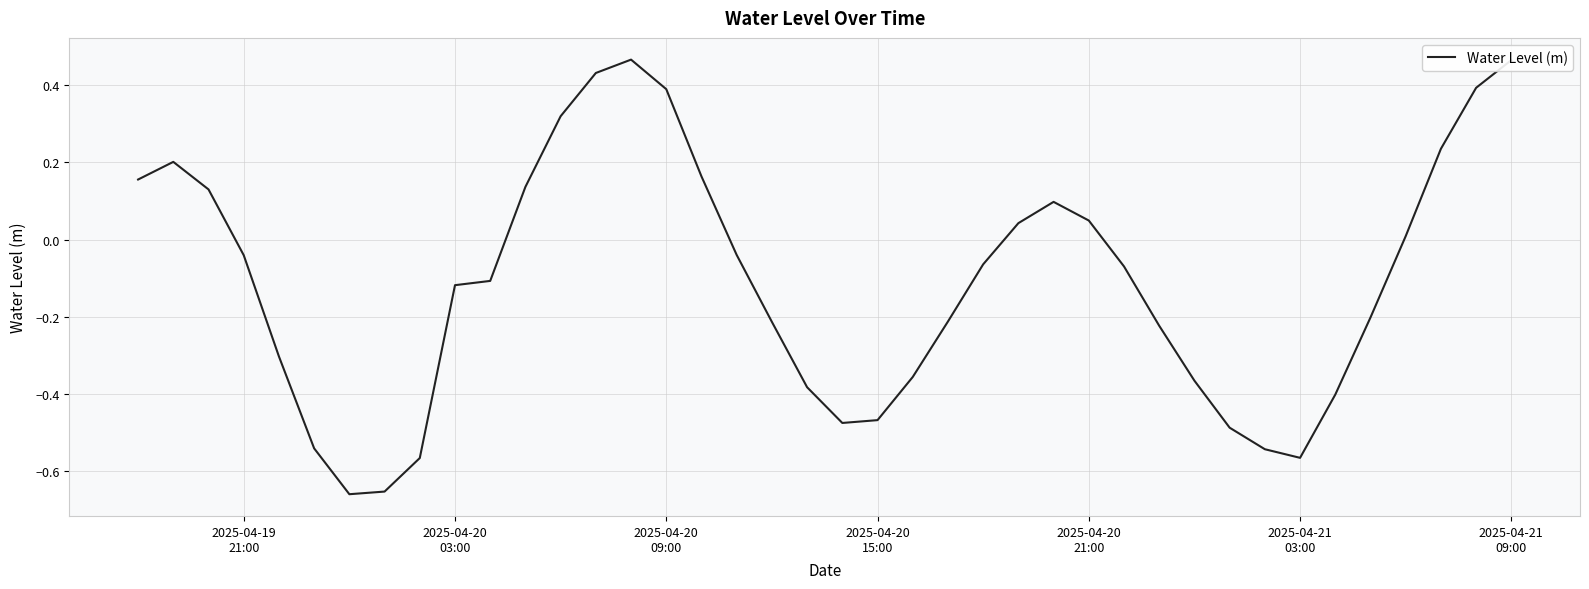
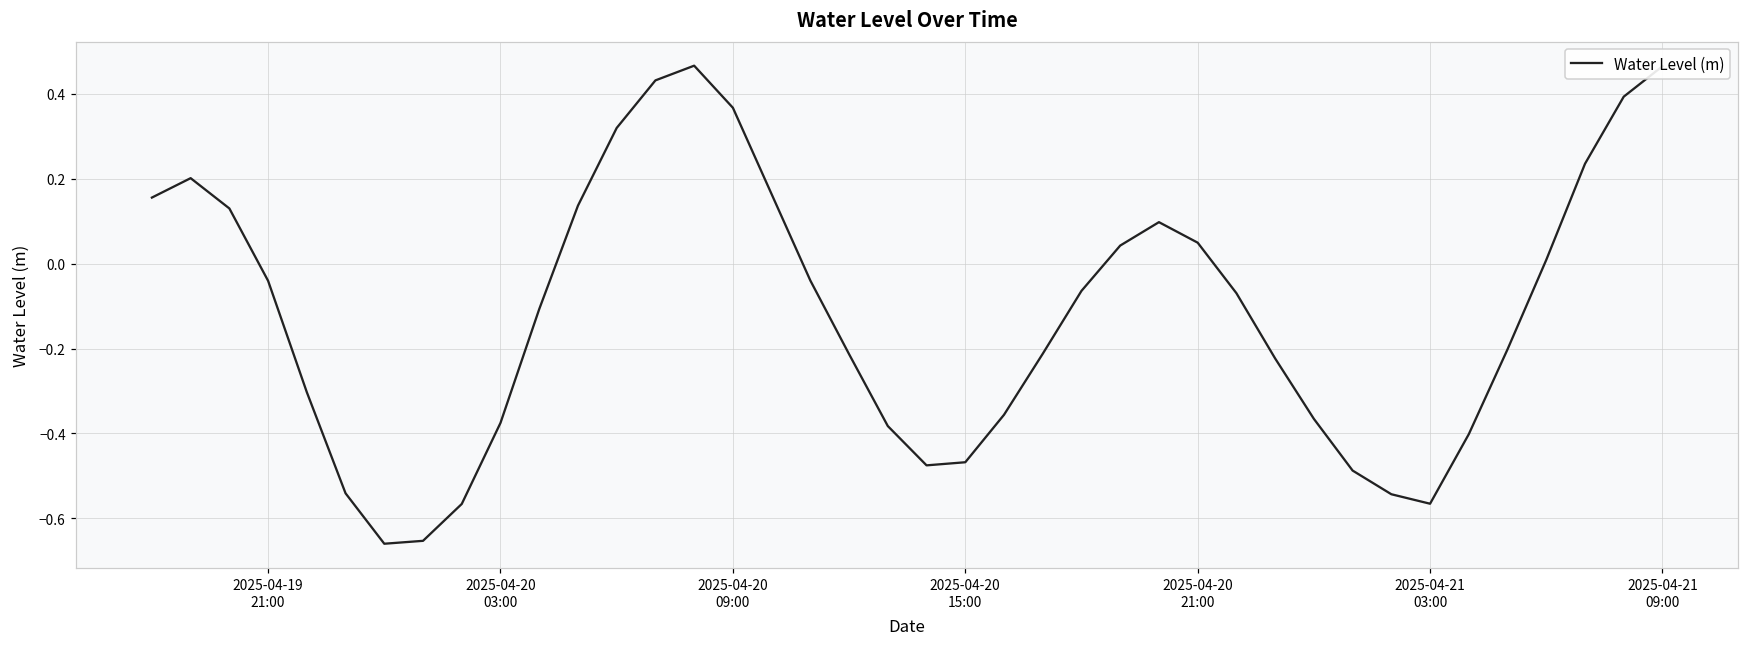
2025-04-20 03:00: -0.12 -> -0.38
2025-04-20 09:00: 0.39 -> 0.37
